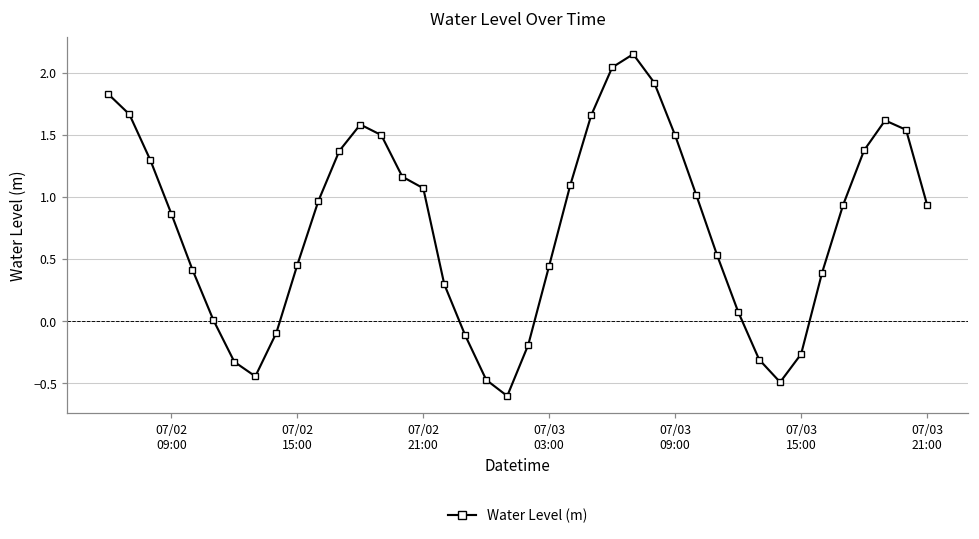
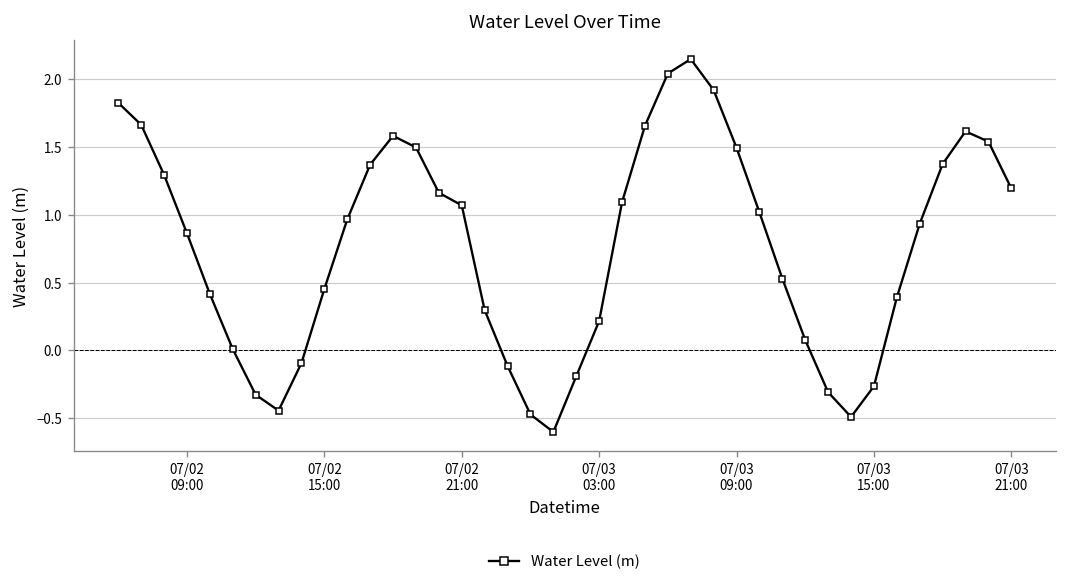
07/03 03:00: 0.45 -> 0.22
07/03 21:00: 0.94 -> 1.19
